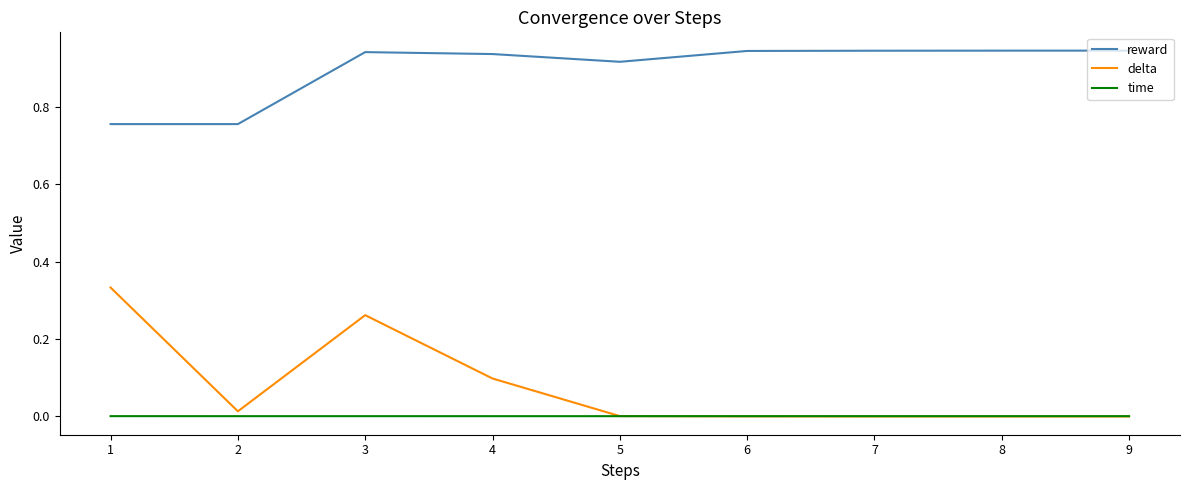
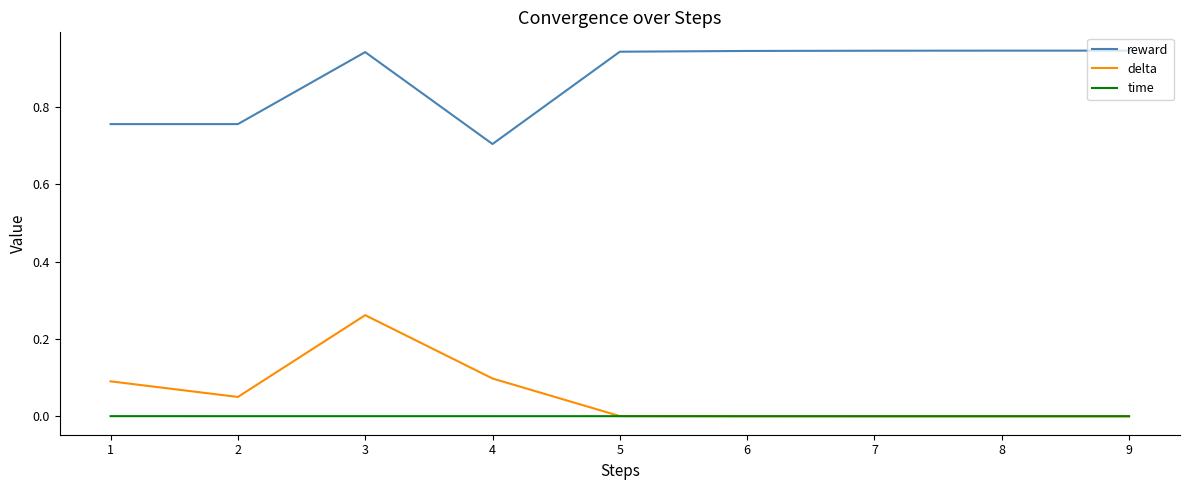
delta, 1: 0.33 -> 0.09
delta, 2: 0.01 -> 0.05
reward, 4: 0.94 -> 0.70
reward, 5: 0.92 -> 0.94
